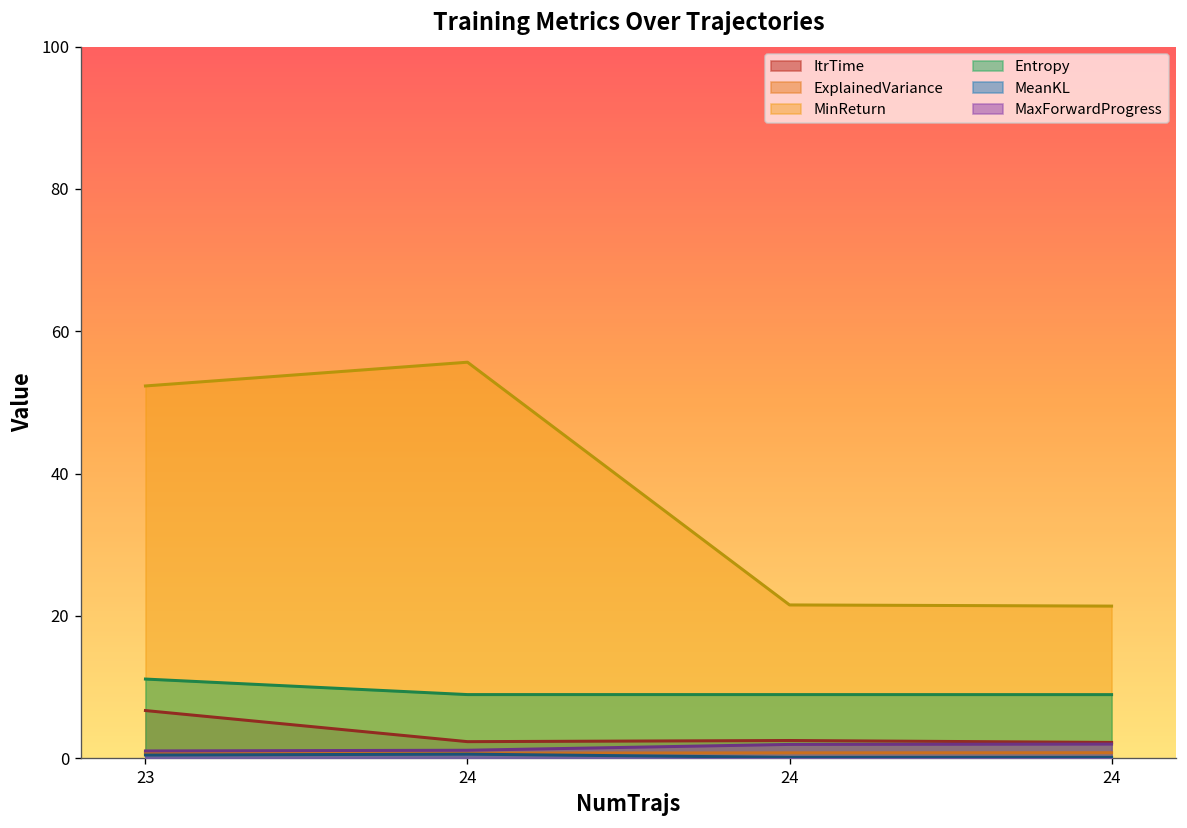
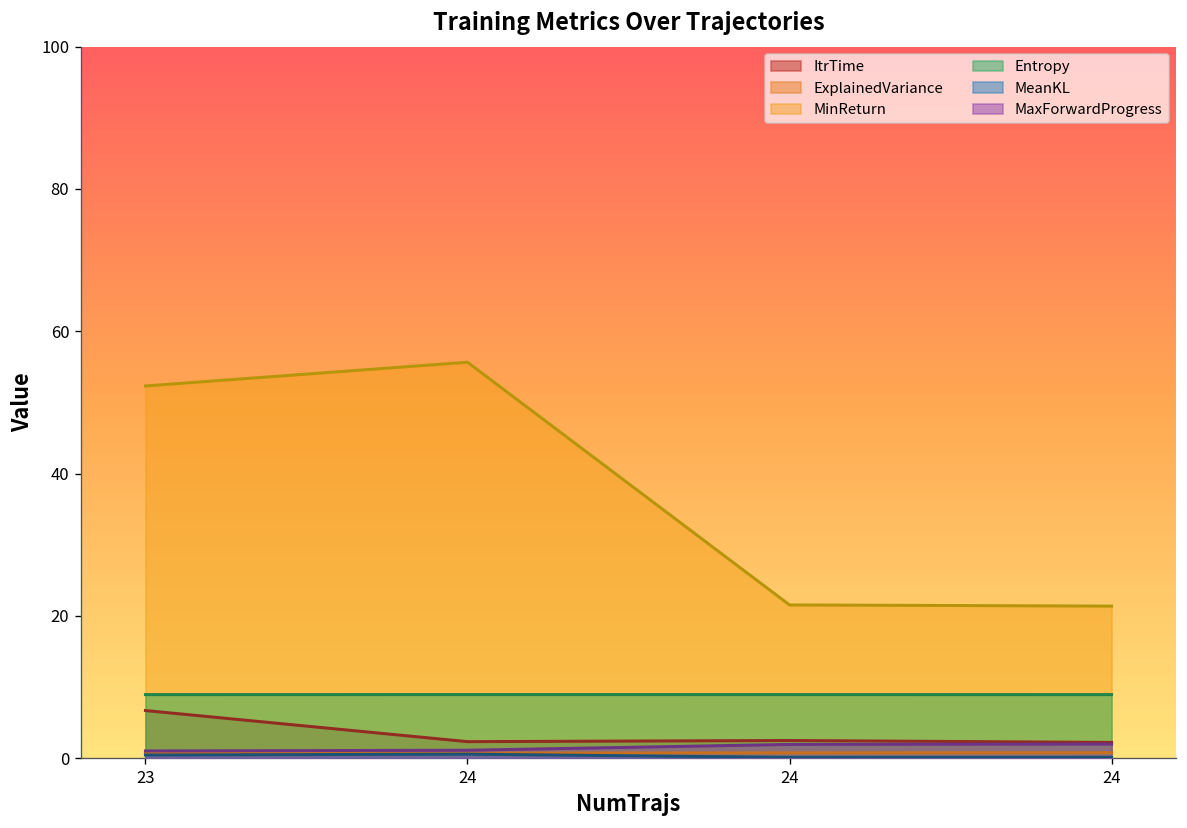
Entropy, 23: 11 -> 9
